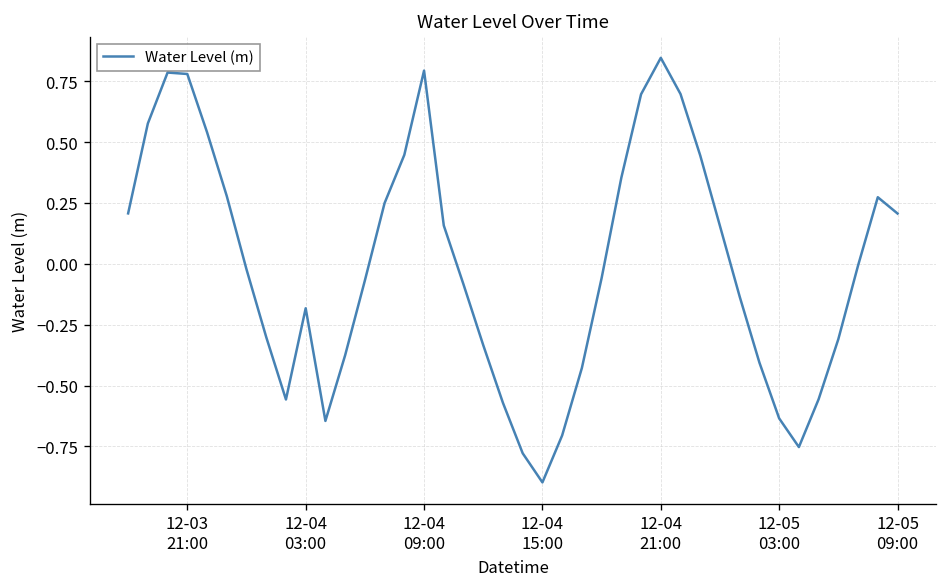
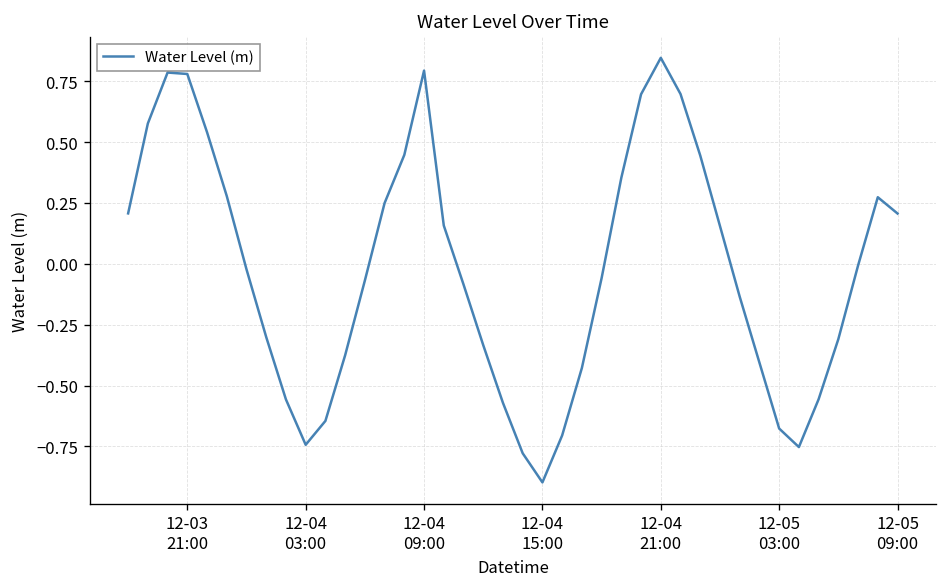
12-04 03:00: -0.18 -> -0.74
12-05 03:00: -0.63 -> -0.68
